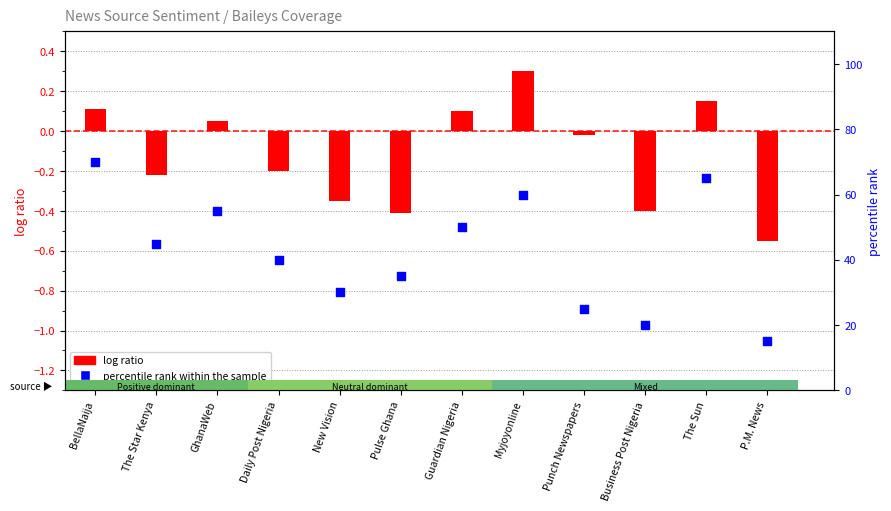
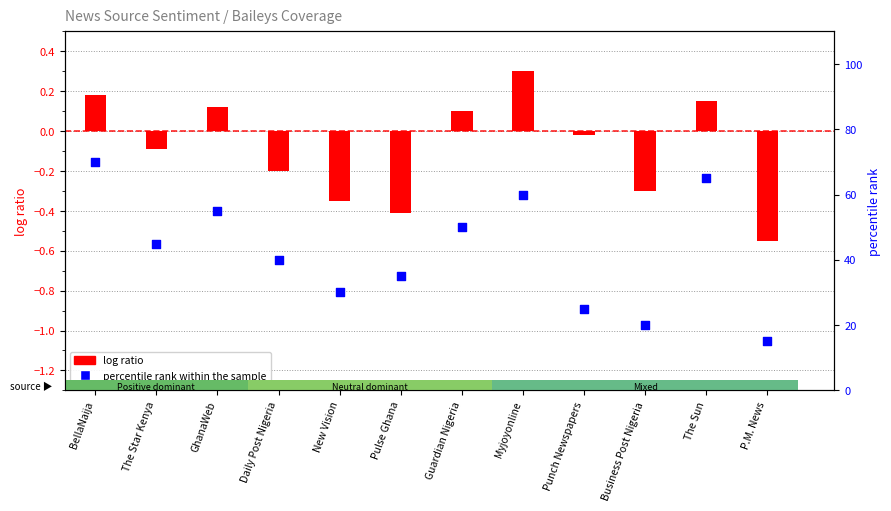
log ratio, BellaNaija: 0.11 -> 0.18
log ratio, The Star Kenya: -0.22 -> -0.09
log ratio, GhanaWeb: 0.05 -> 0.12
log ratio, Business Post Nigeria: -0.4 -> -0.3
